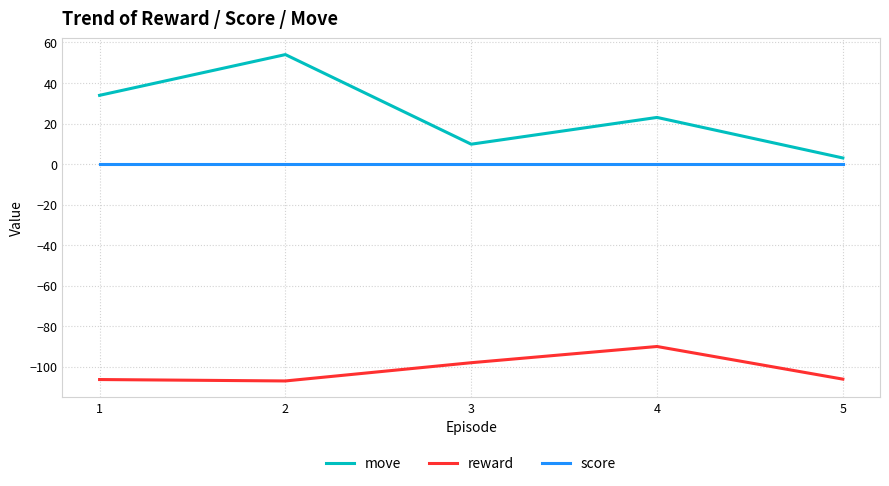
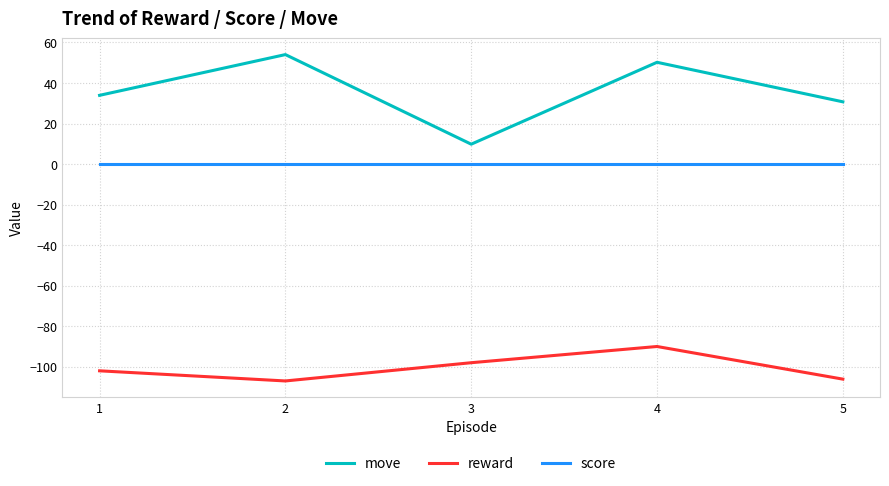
reward, 1: -106 -> -102
move, 4: 23 -> 50
move, 5: 3 -> 31
